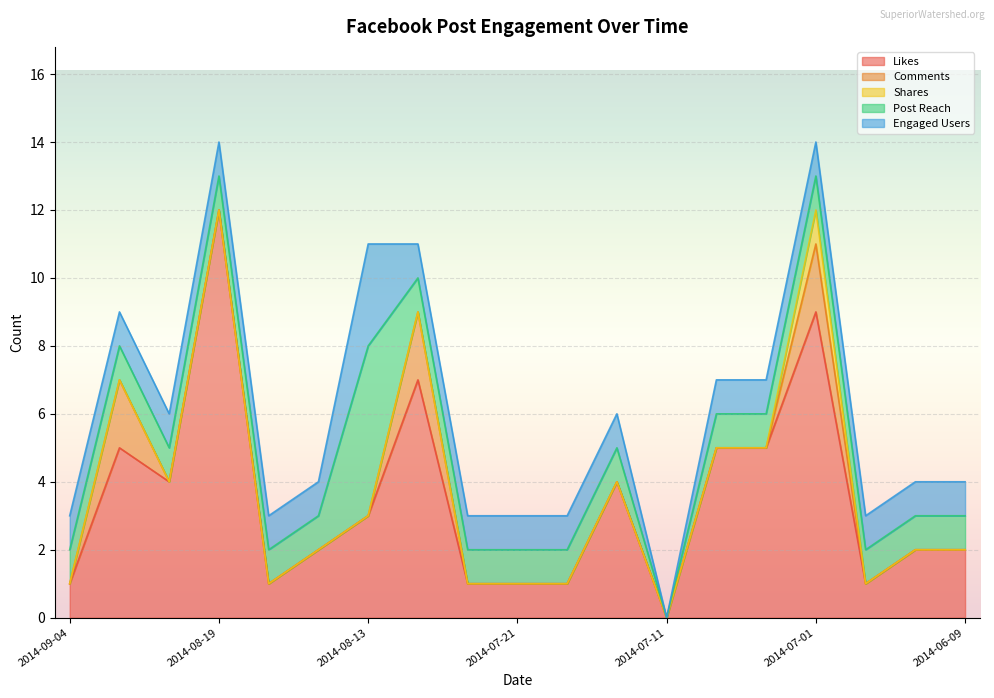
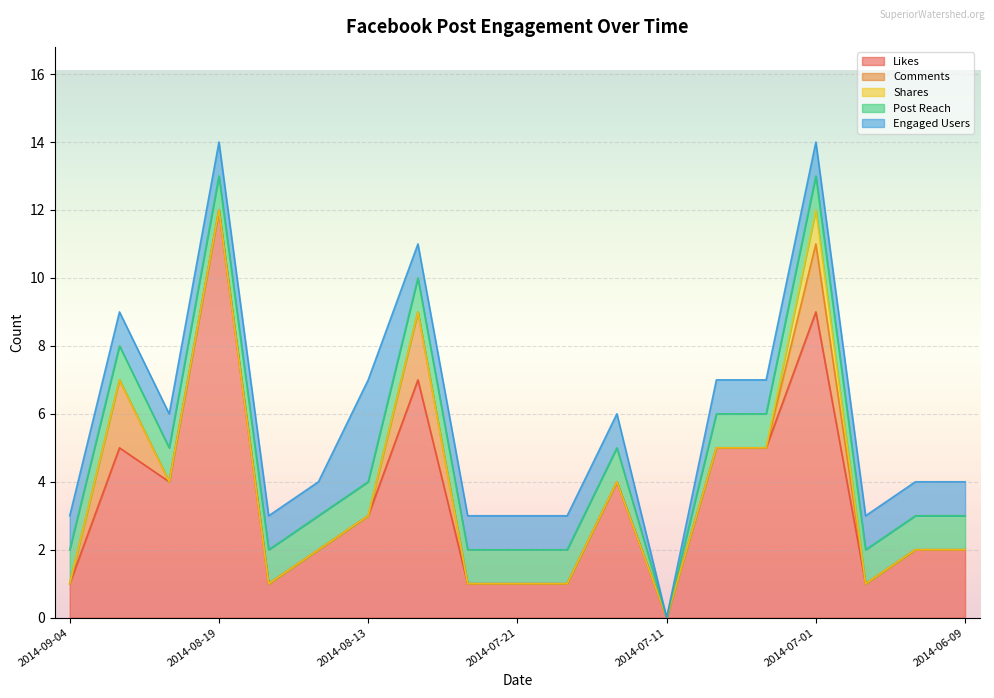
Post Reach, 2014-08-13: 5 -> 1
